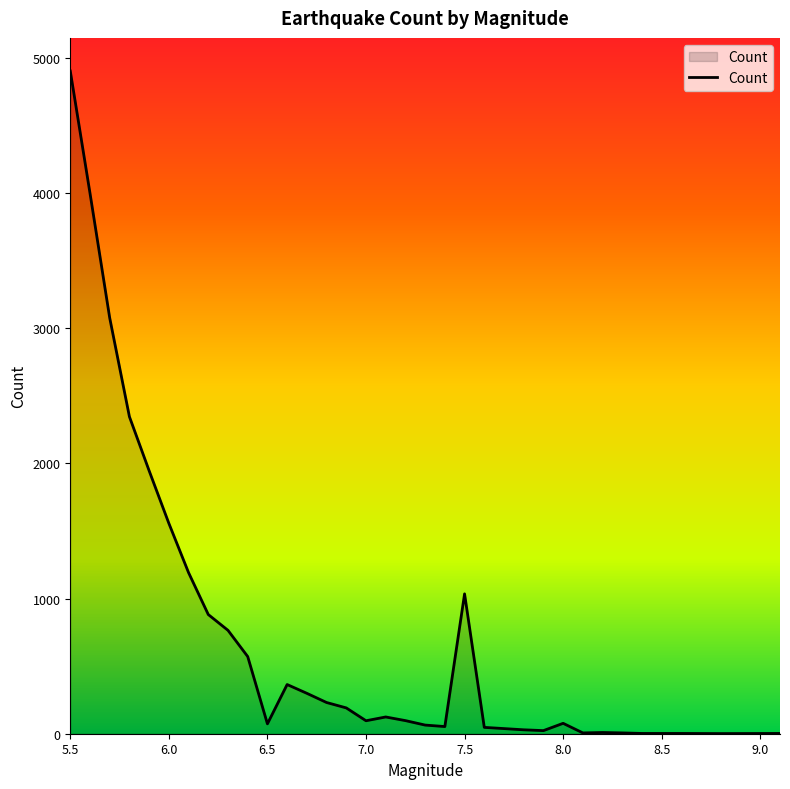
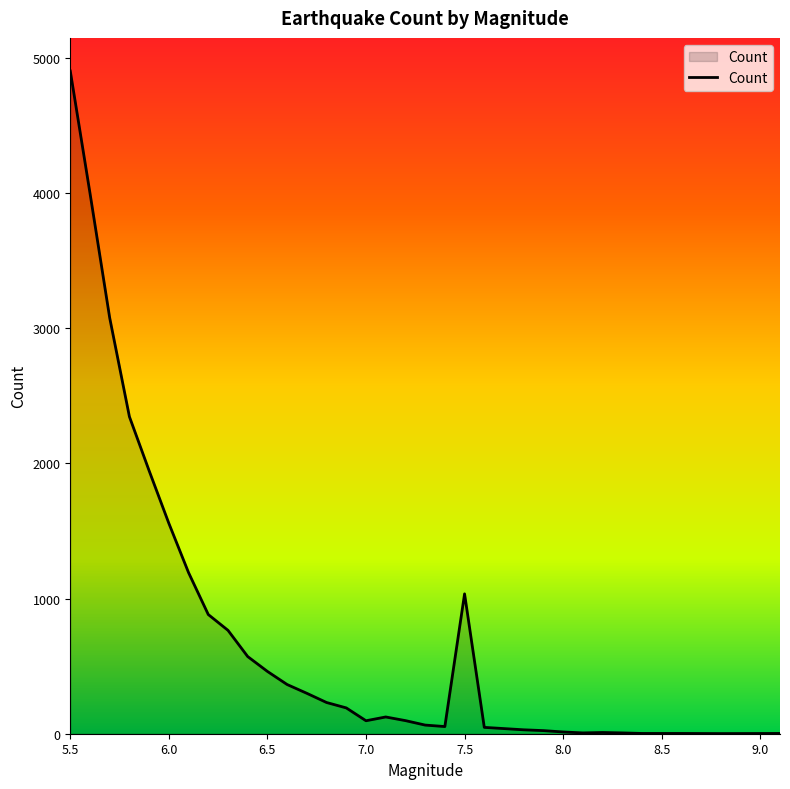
6.5: 70 -> 460
8.0: 80 -> 10
